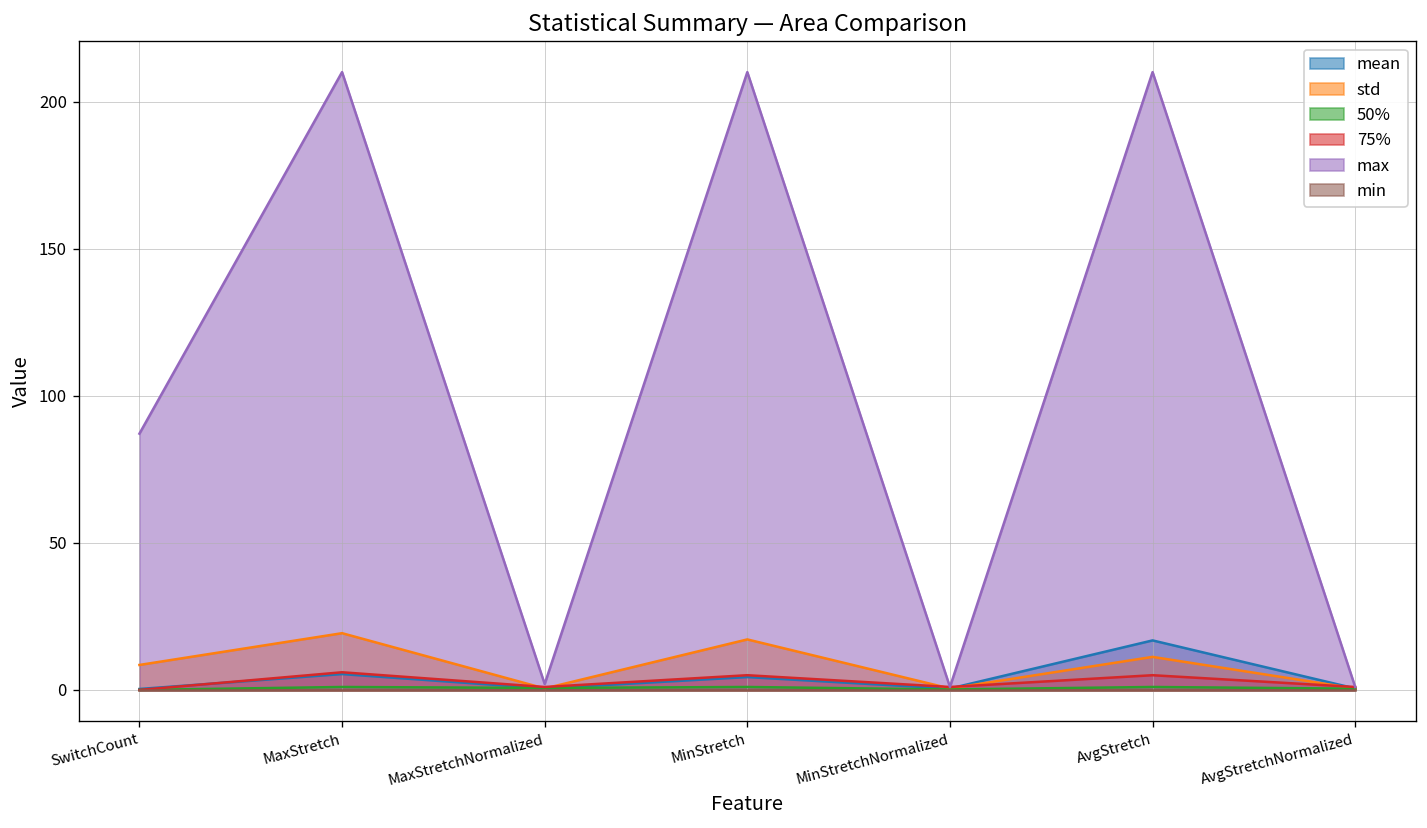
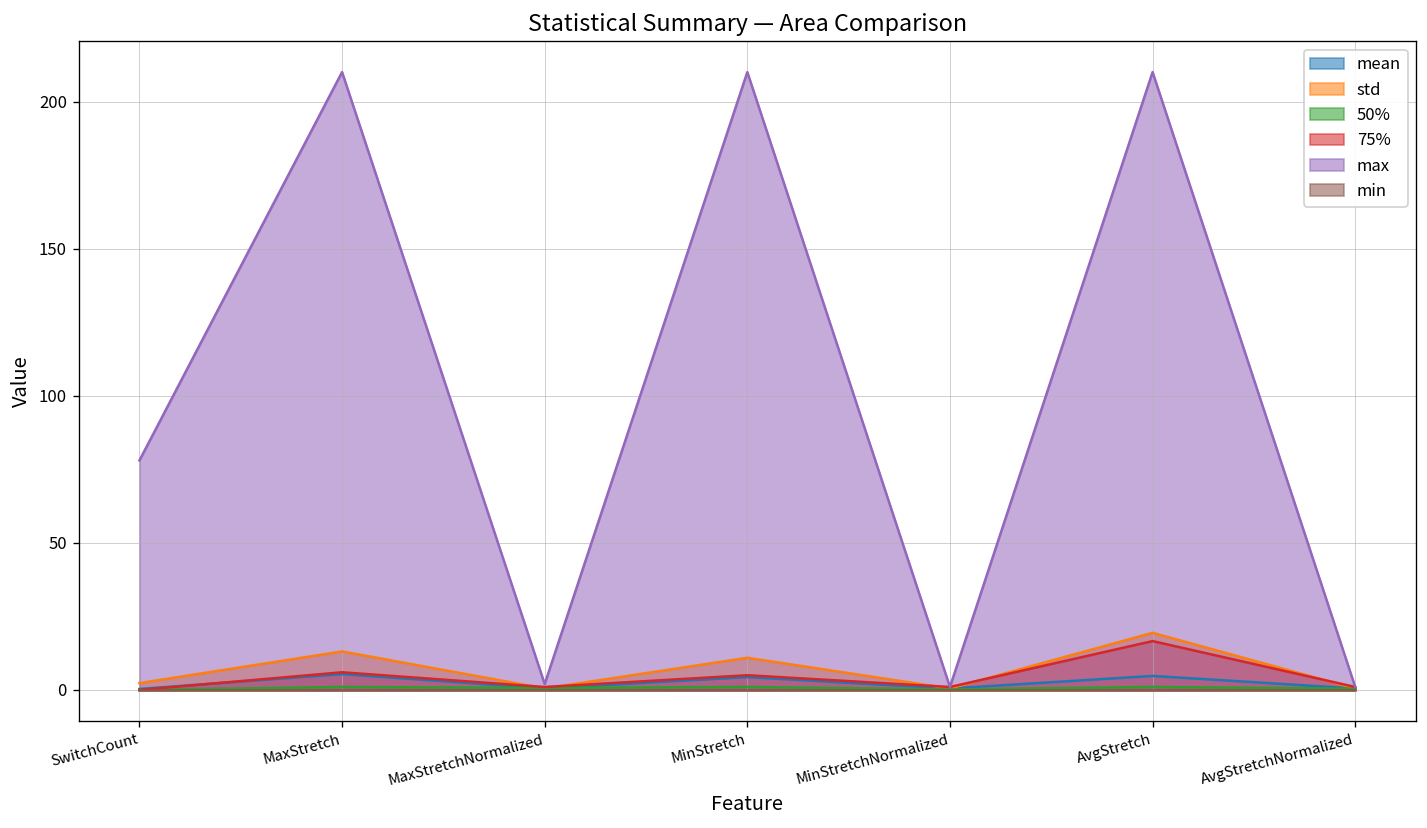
std, SwitchCount: 8 -> 2
max, SwitchCount: 87 -> 78
std, MaxStretch: 19 -> 13
std, MinStretch: 17 -> 11
mean, AvgStretch: 17 -> 5
std, AvgStretch: 11 -> 19
75%, AvgStretch: 5 -> 17
